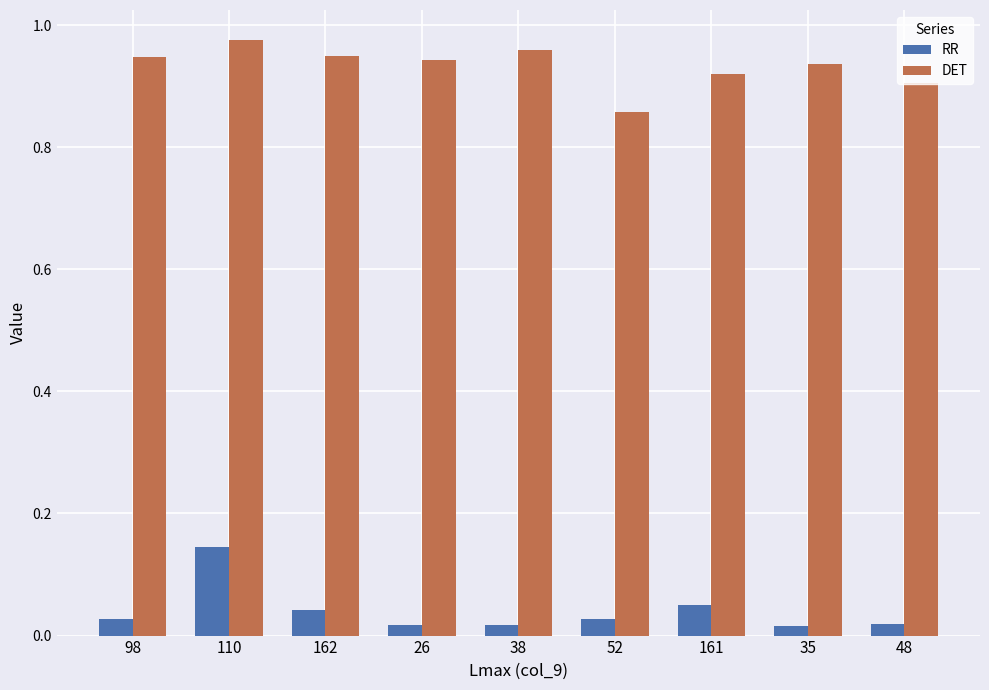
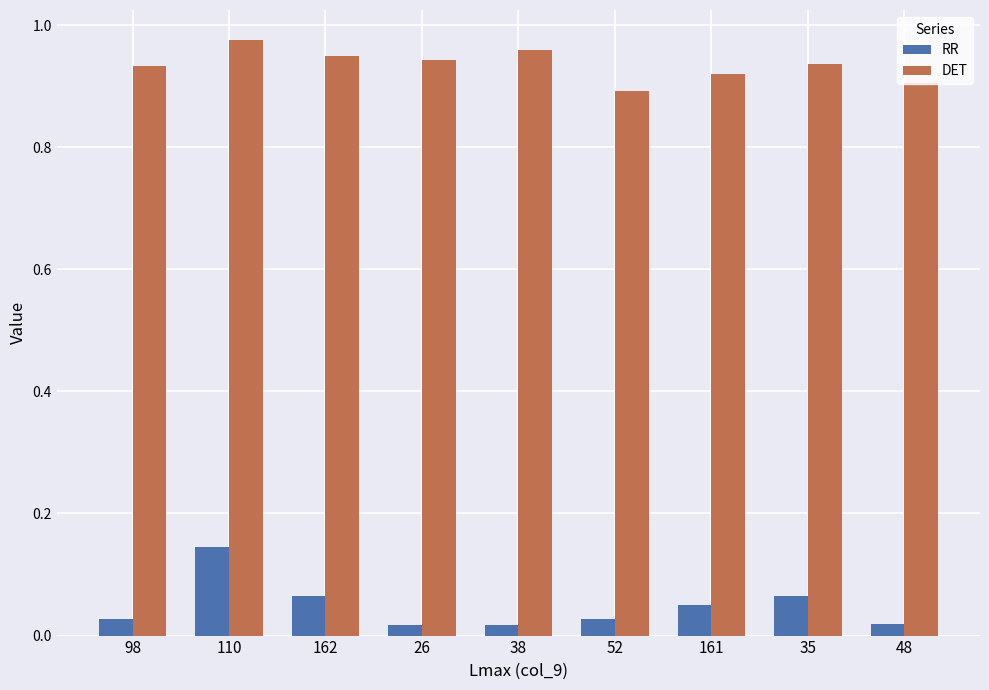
DET, 98: 0.95 -> 0.93
RR, 162: 0.04 -> 0.06
DET, 52: 0.86 -> 0.89
RR, 35: 0.02 -> 0.06
